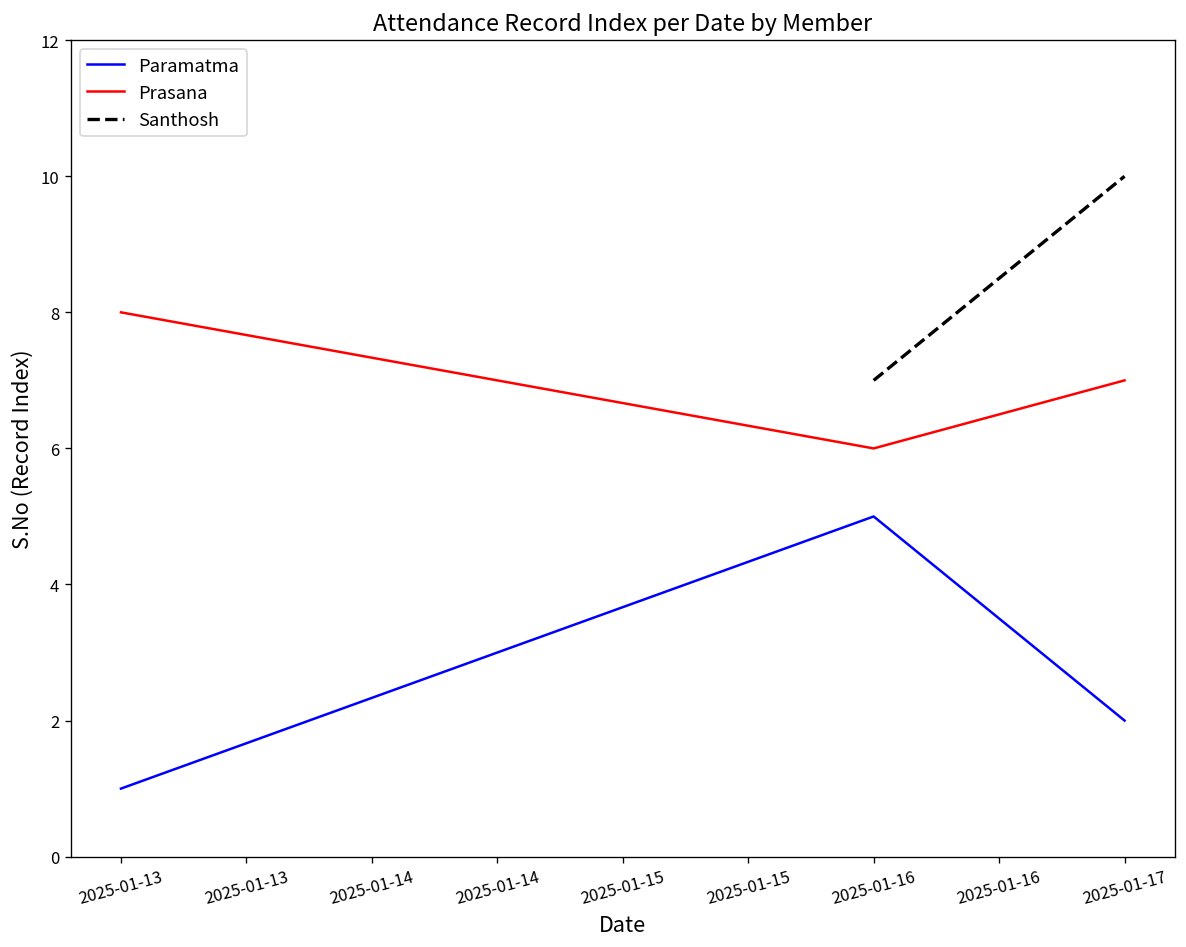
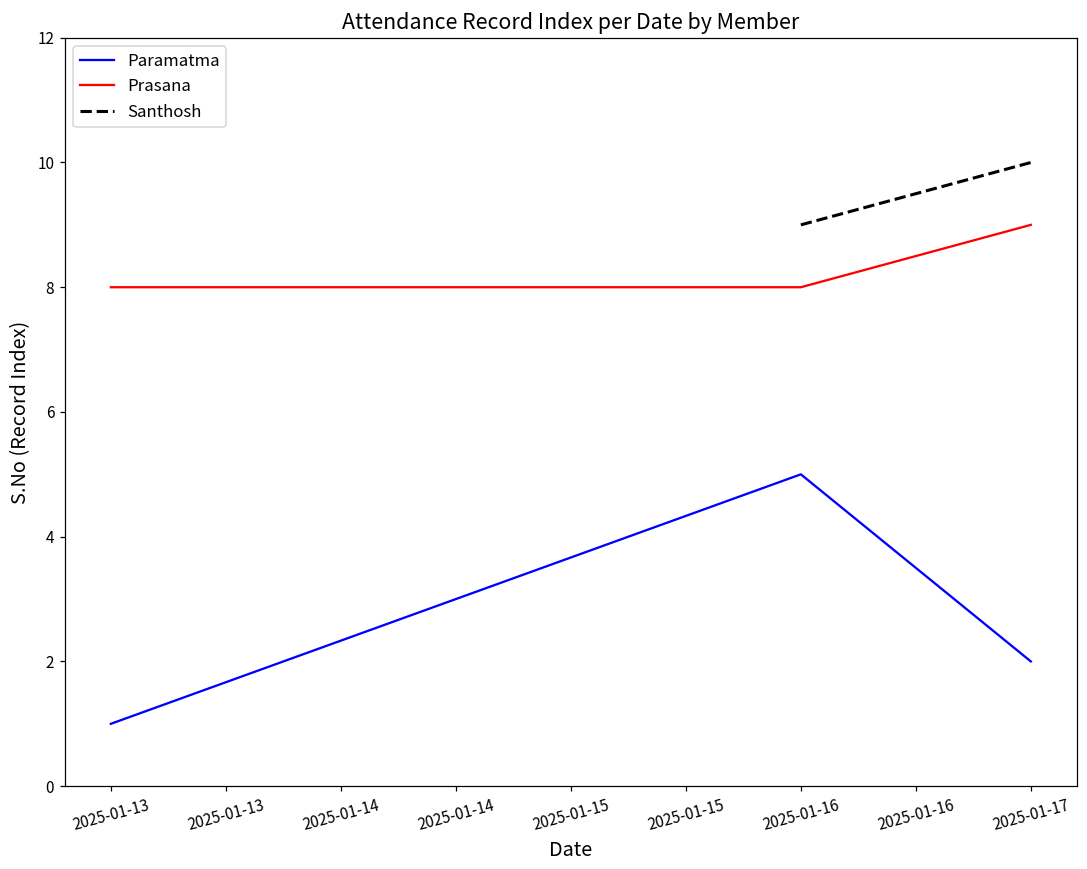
Prasana, 2025-01-16: 6 -> 8
Santhosh, 2025-01-16: 7 -> 9
Prasana, 2025-01-17: 7 -> 9
